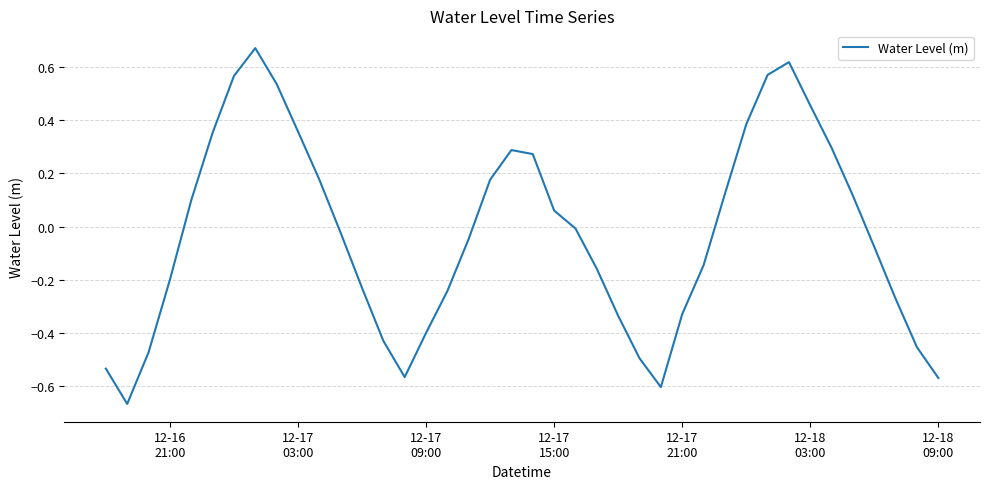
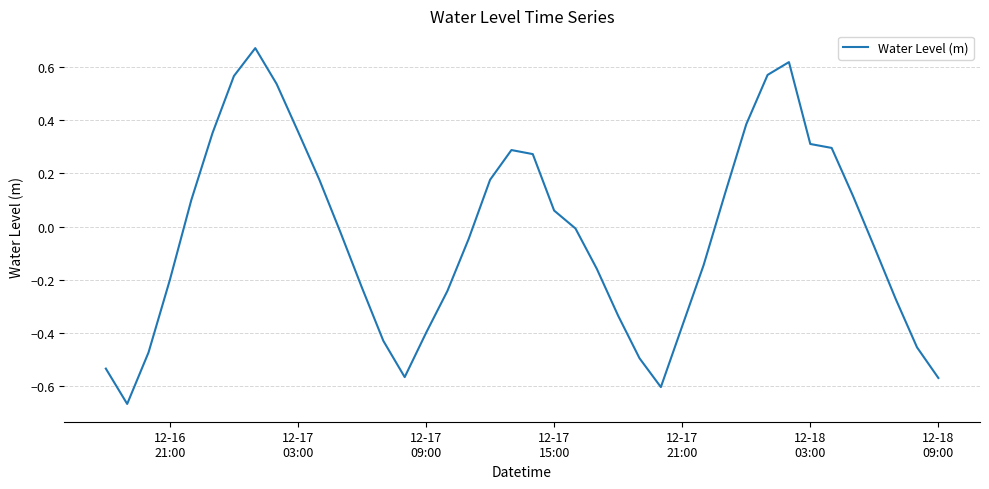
12-17 21:00: -0.33 -> -0.38
12-18 03:00: 0.46 -> 0.31
